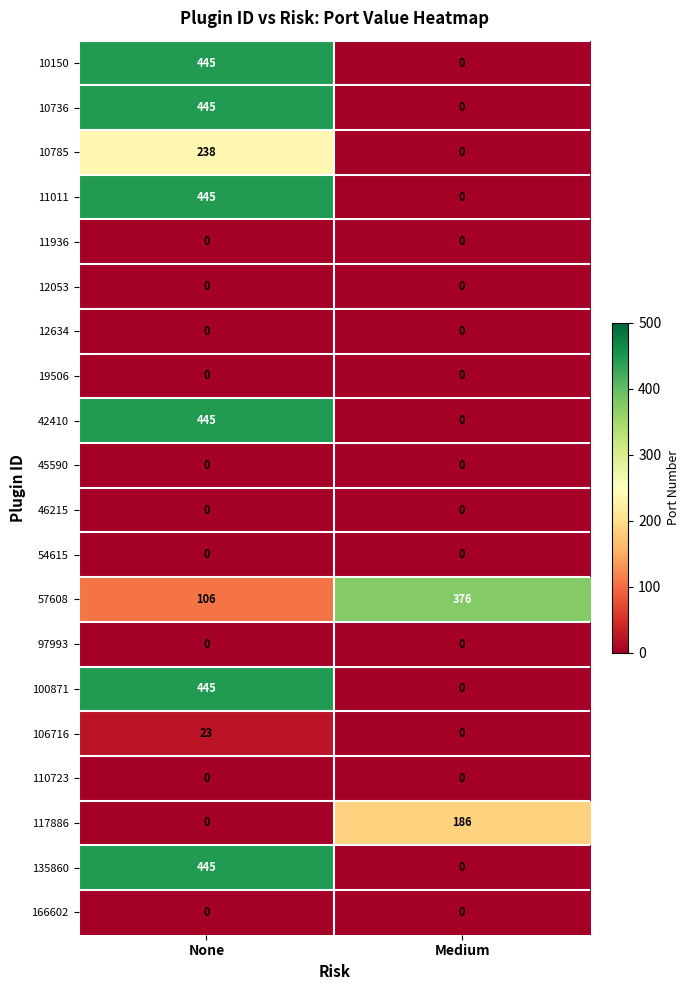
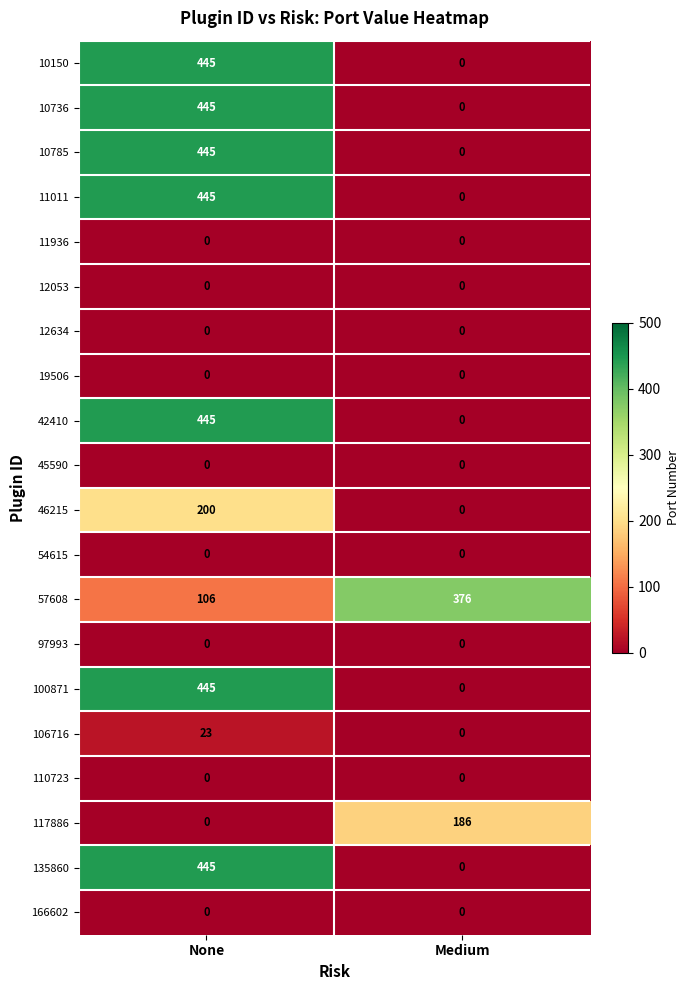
10785, None: 238 -> 445
46215, None: 0 -> 200
